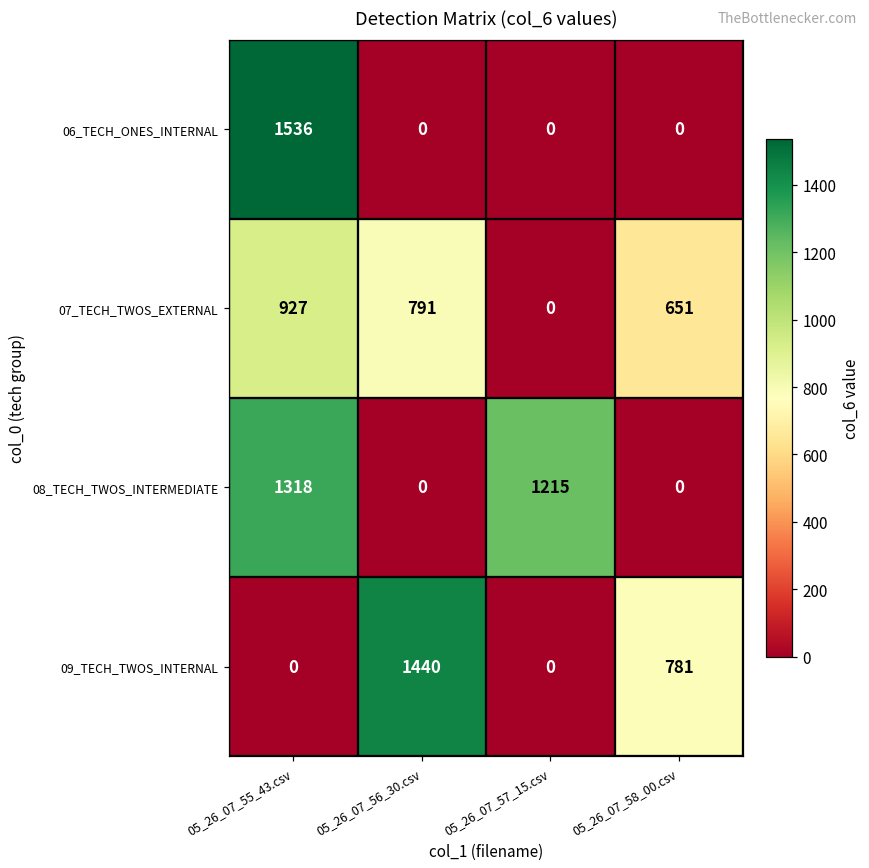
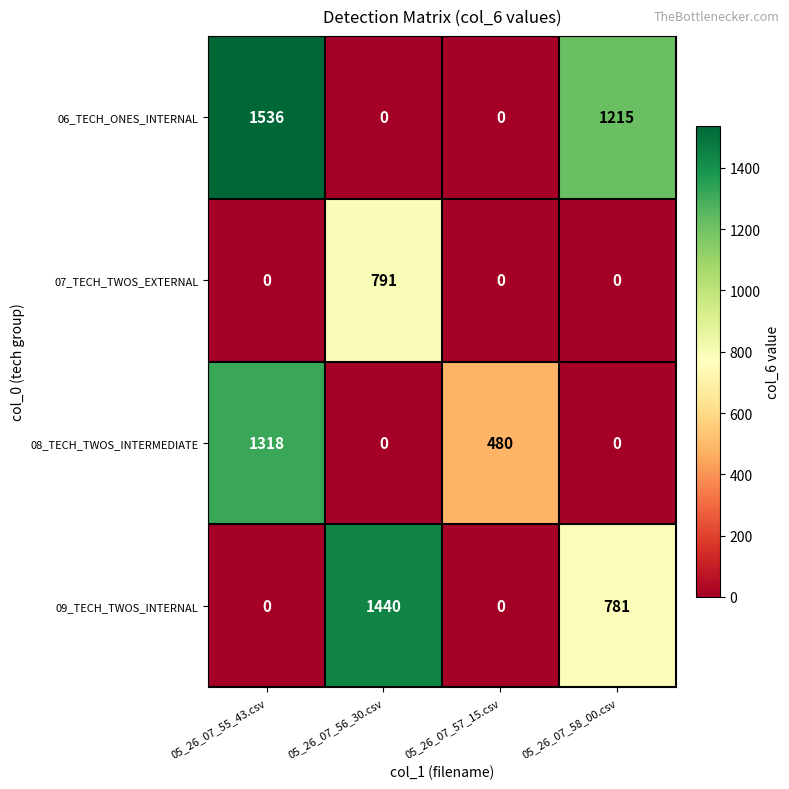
06_TECH_ONES_INTERNAL, 05_26_07_58_00.csv: 0 -> 1215
07_TECH_TWOS_EXTERNAL, 05_26_07_55_43.csv: 927 -> 0
07_TECH_TWOS_EXTERNAL, 05_26_07_58_00.csv: 651 -> 0
08_TECH_TWOS_INTERMEDIATE, 05_26_07_57_15.csv: 1215 -> 480
